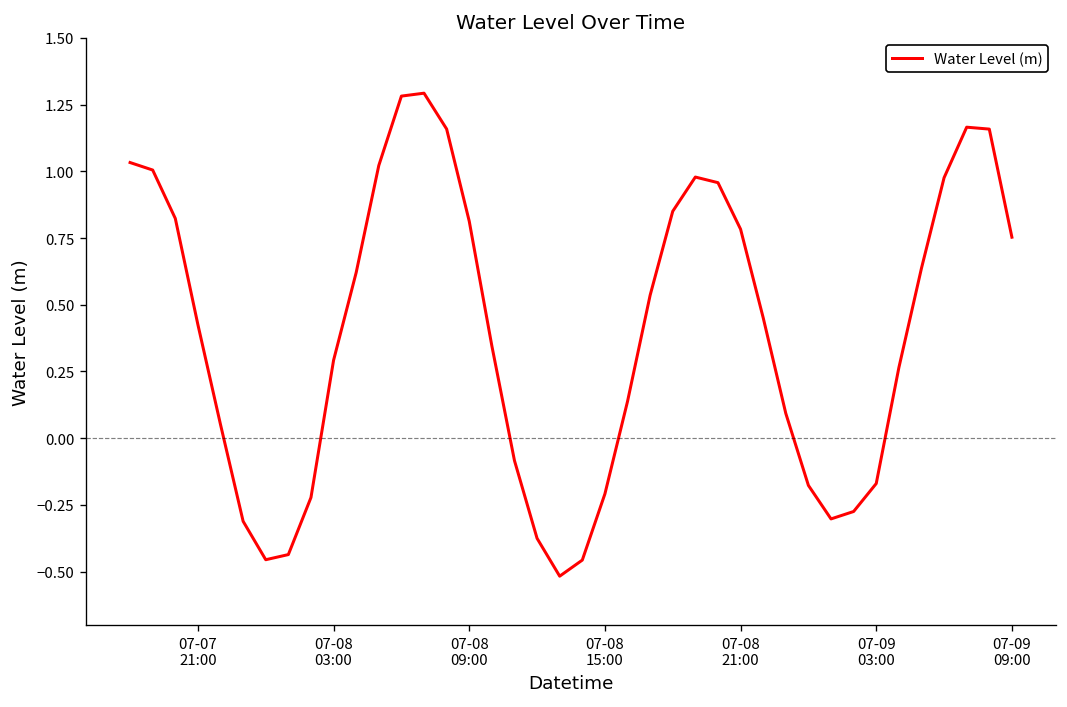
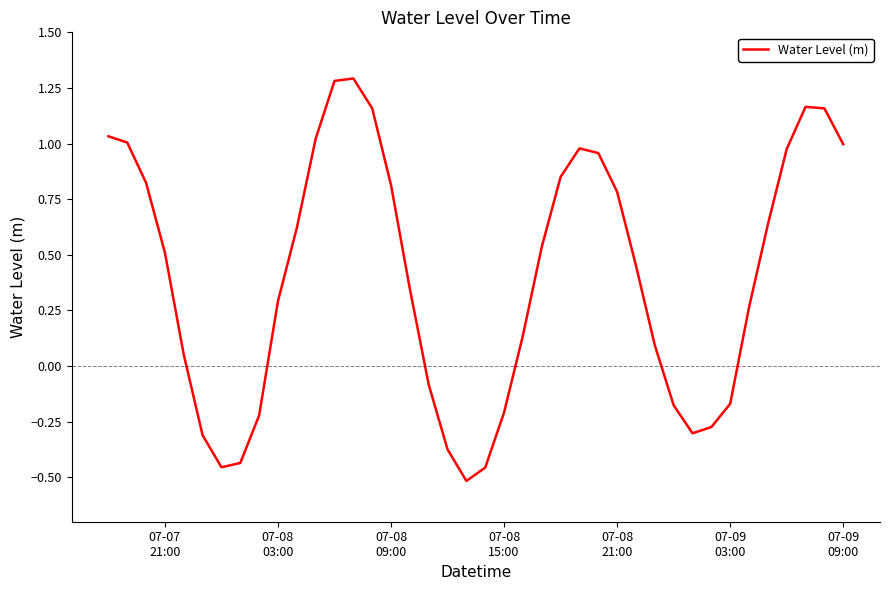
07-07 21:00: 0.43 -> 0.51
07-09 09:00: 0.75 -> 1.00
